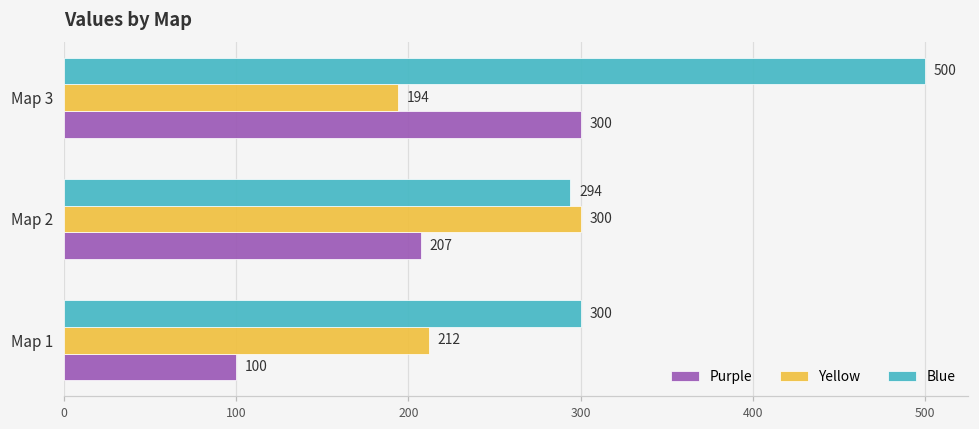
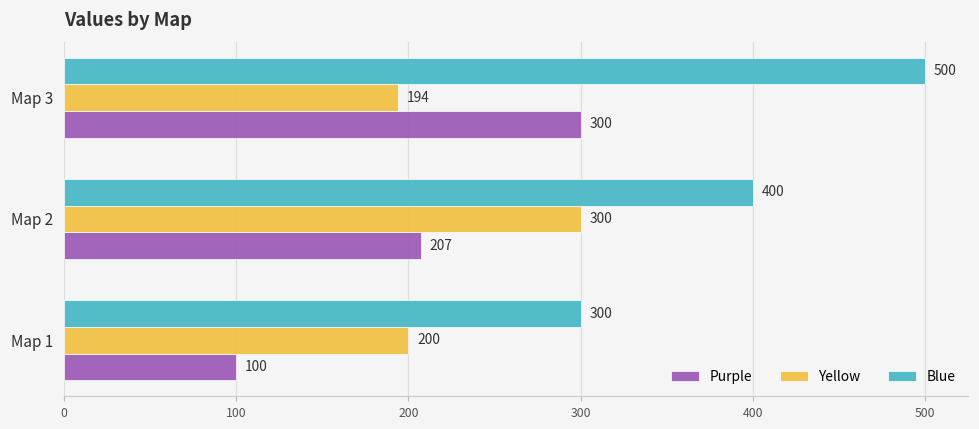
Blue, Map 2: 294 -> 400
Yellow, Map 1: 212 -> 200
